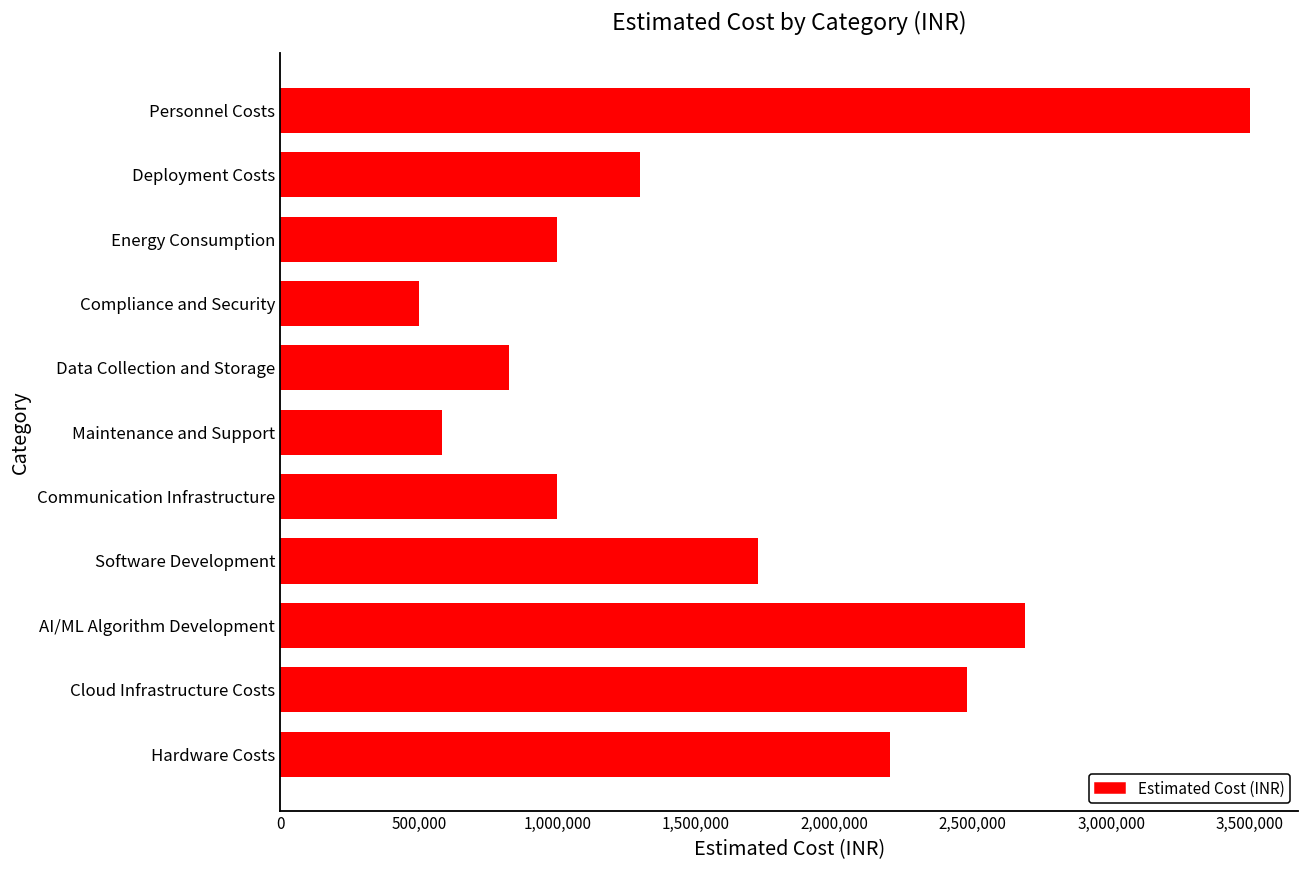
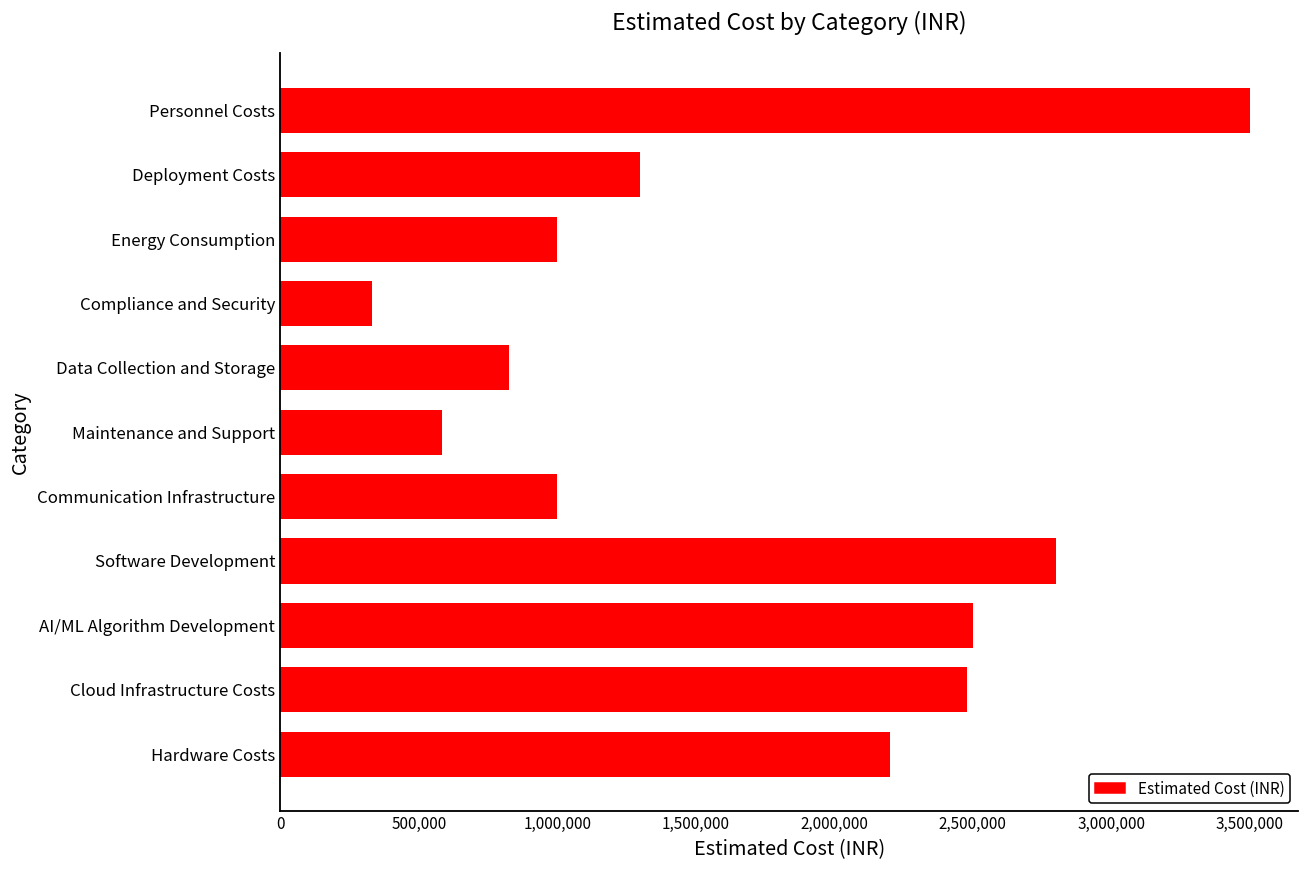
Compliance and Security: 500,000 -> 330,000
Software Development: 1,720,000 -> 2,800,000
AI/ML Algorithm Development: 2,690,000 -> 2,500,000
